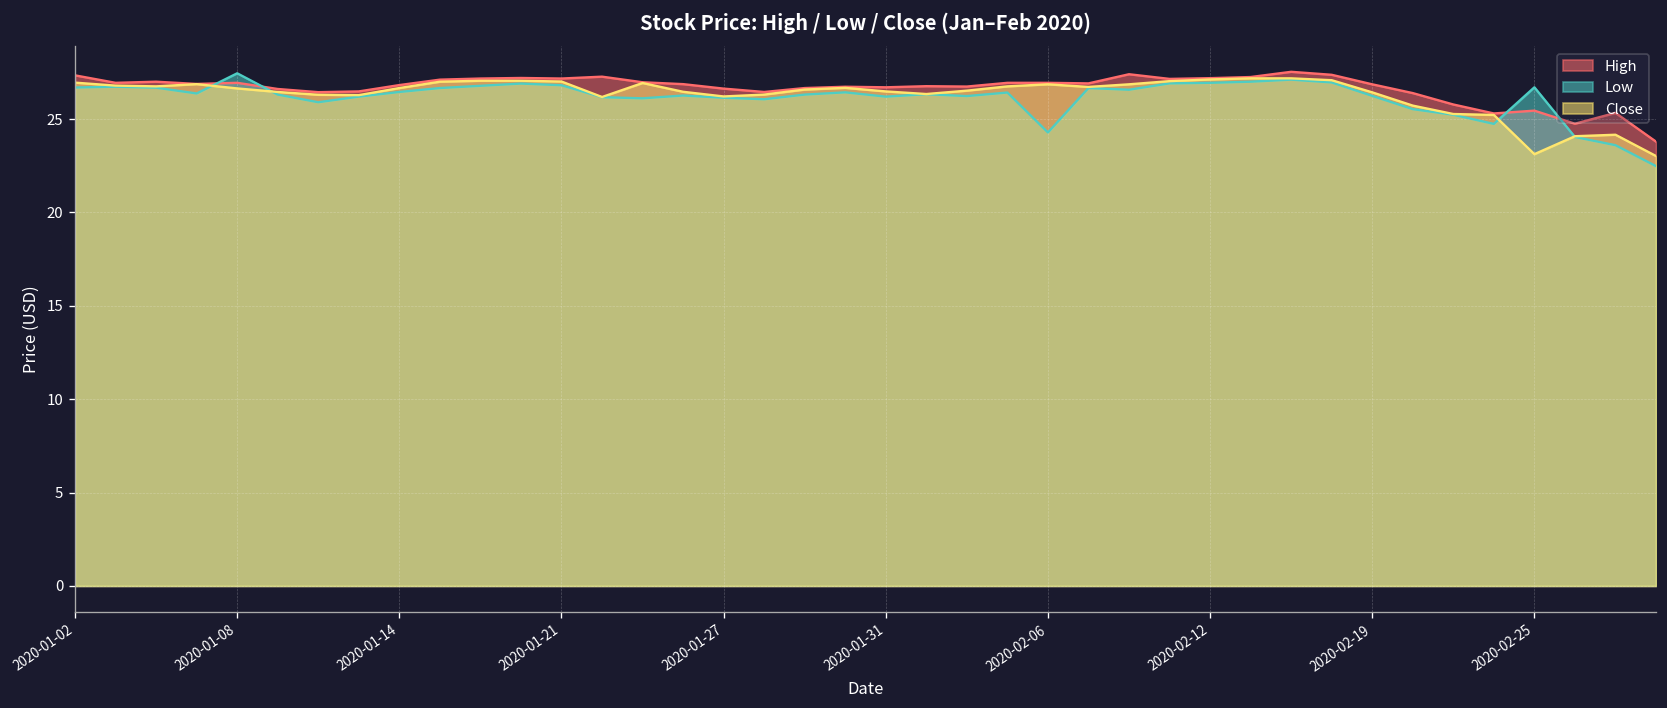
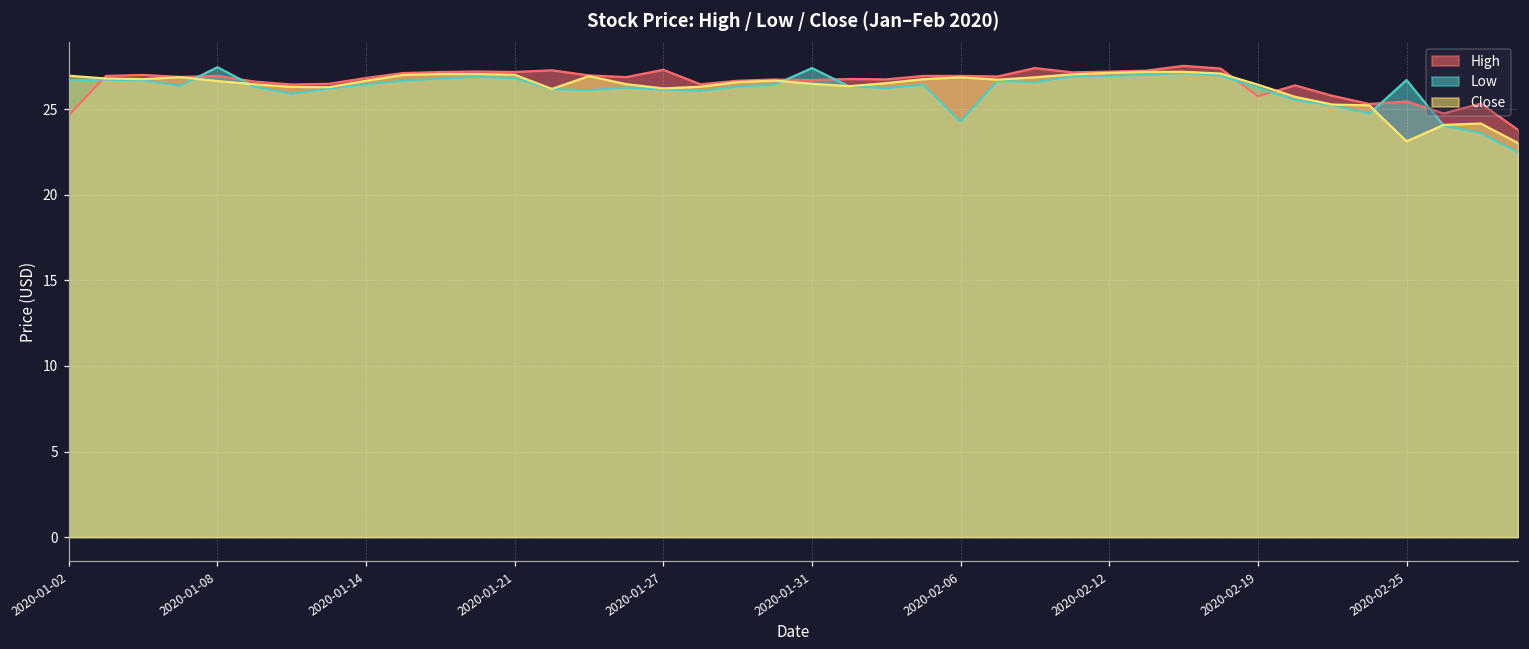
High, 2020-01-02: 27.3 -> 24.6
High, 2020-01-27: 26.6 -> 27.3
Low, 2020-01-31: 26.2 -> 27.4
High, 2020-02-19: 26.9 -> 25.8
